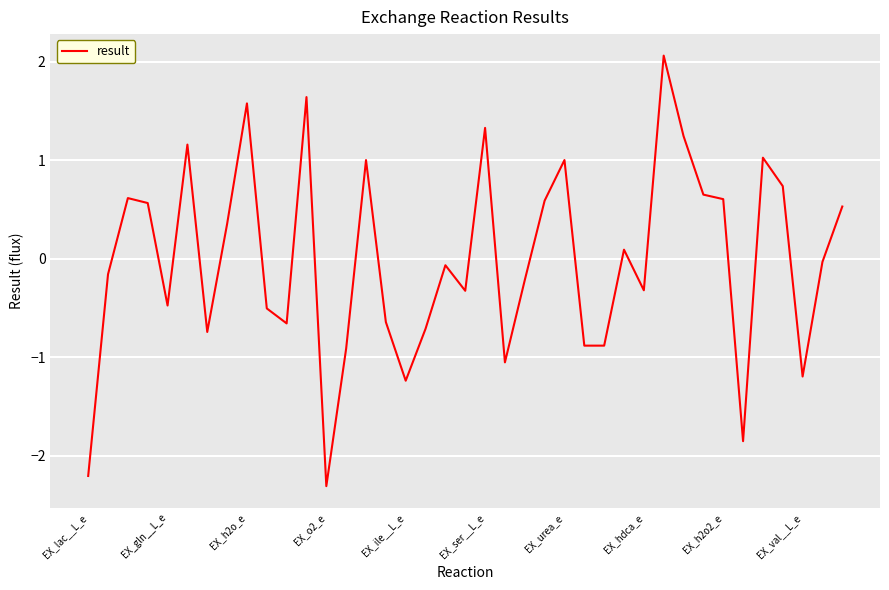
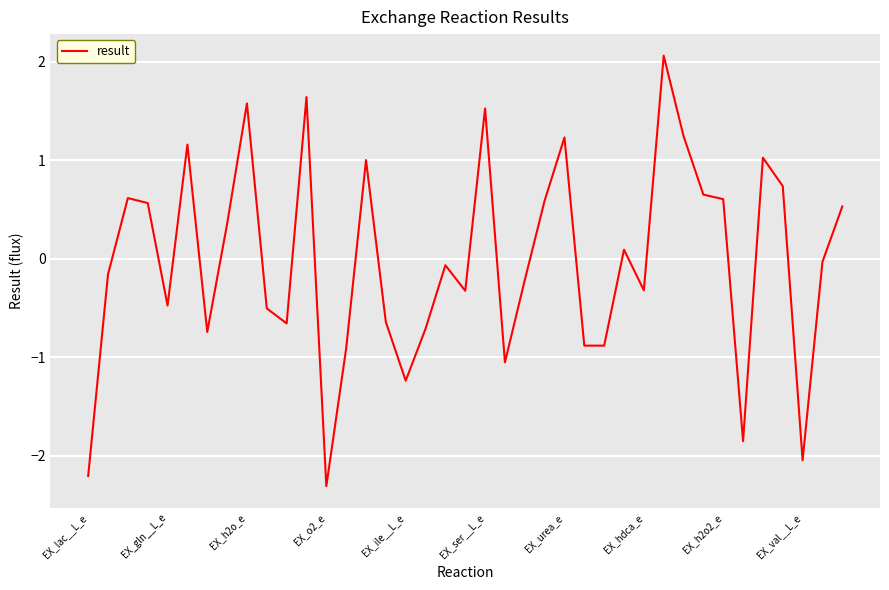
EX_ser__L_e: 1.3 -> 1.5
EX_urea_e: 1.0 -> 1.2
EX_val__L_e: -1.2 -> -2.0
